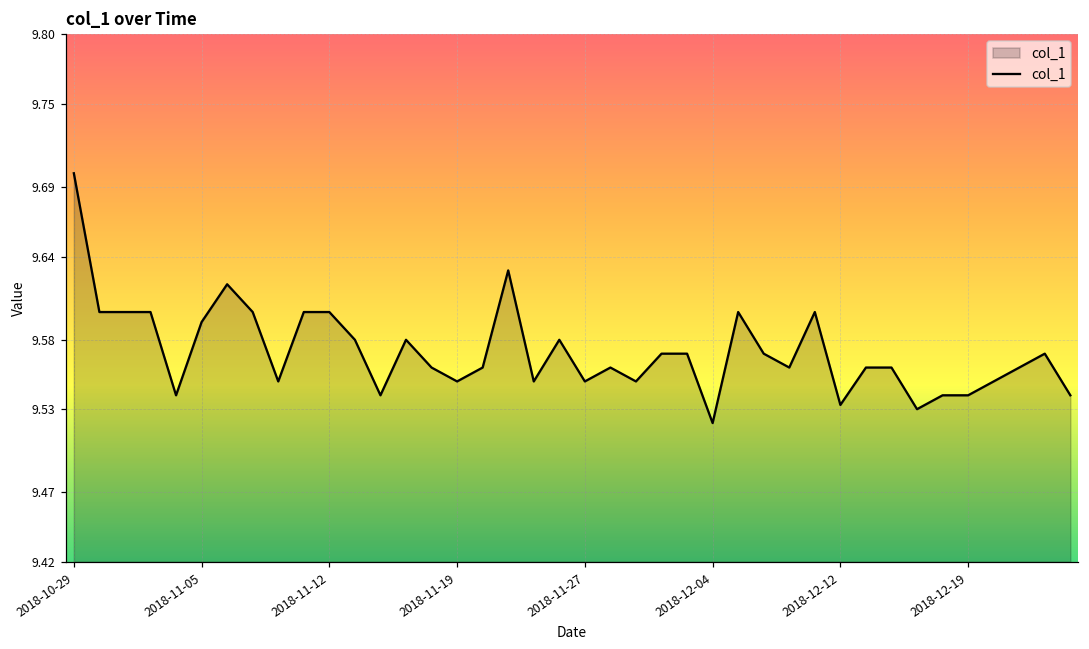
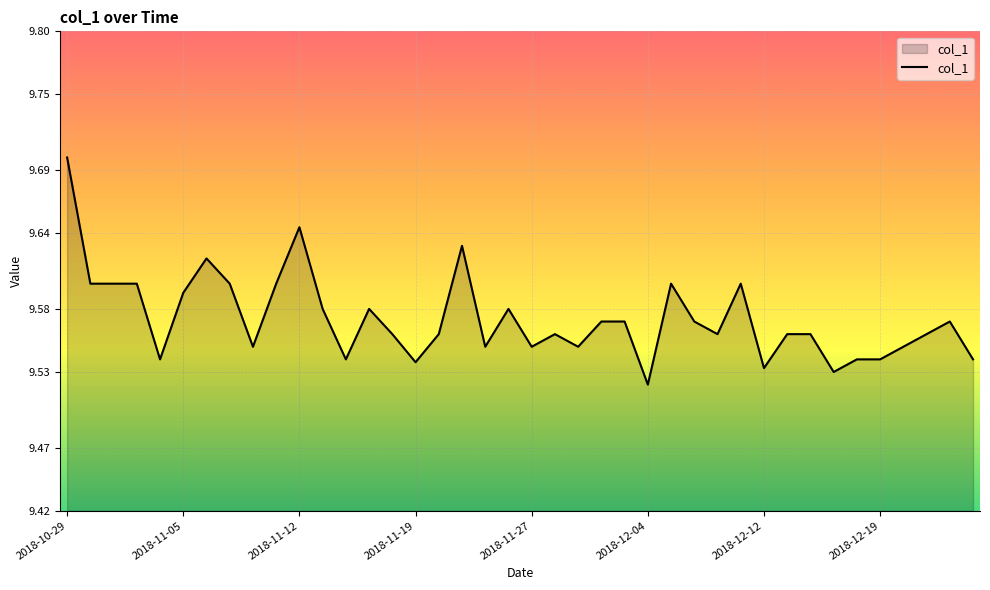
2018-11-12: 9.600 -> 9.645
2018-11-19: 9.550 -> 9.538
